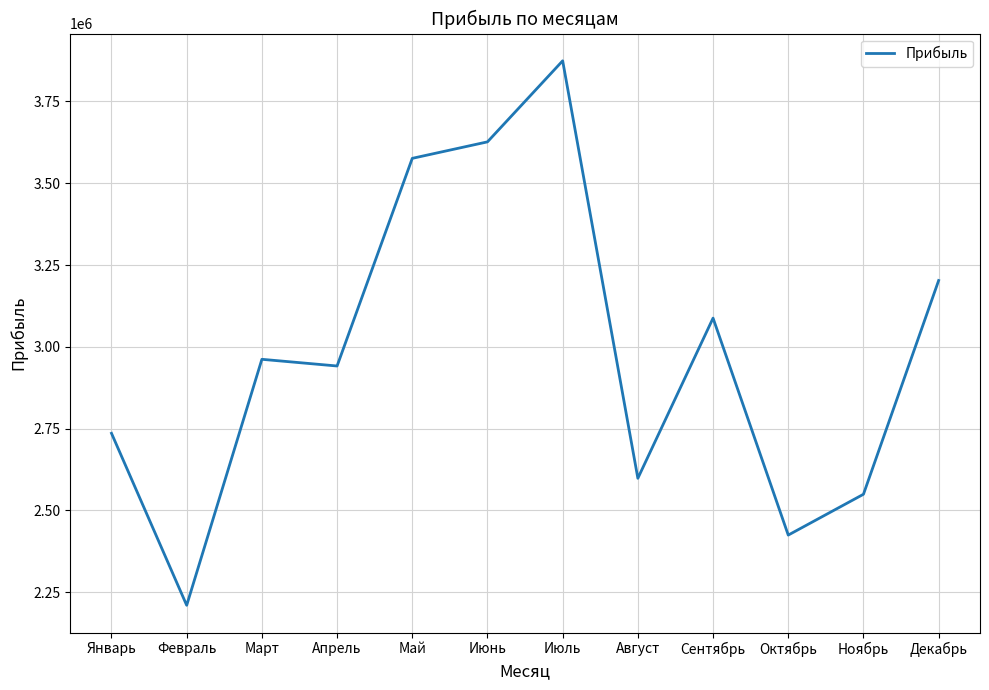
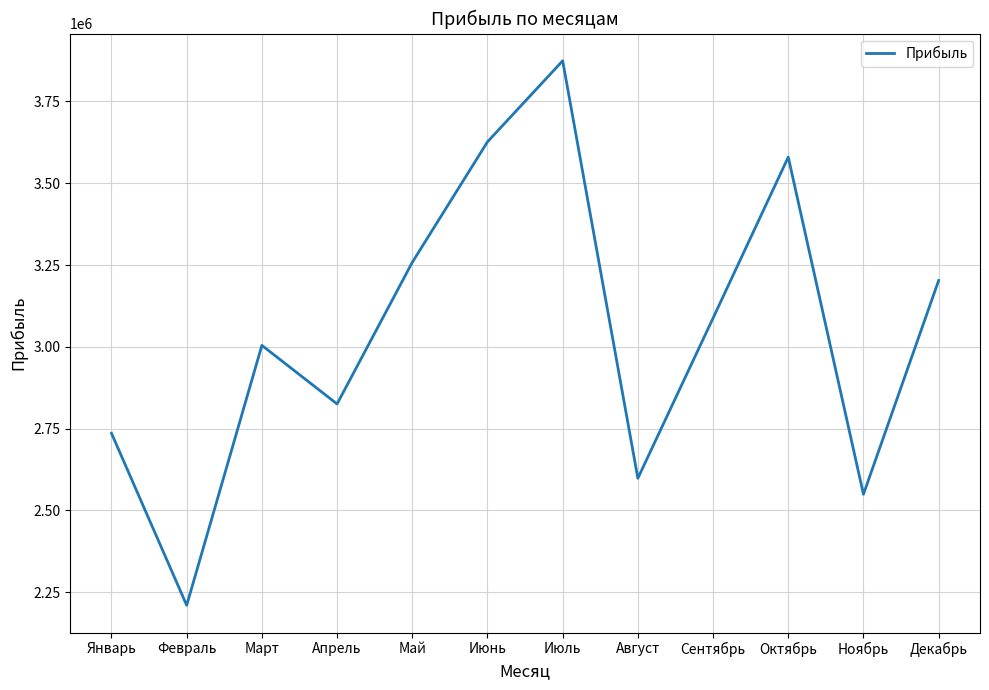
Март: 2960000 -> 3000000
Апрель: 2940000 -> 2830000
Май: 3580000 -> 3260000
Октябрь: 2420000 -> 3580000
